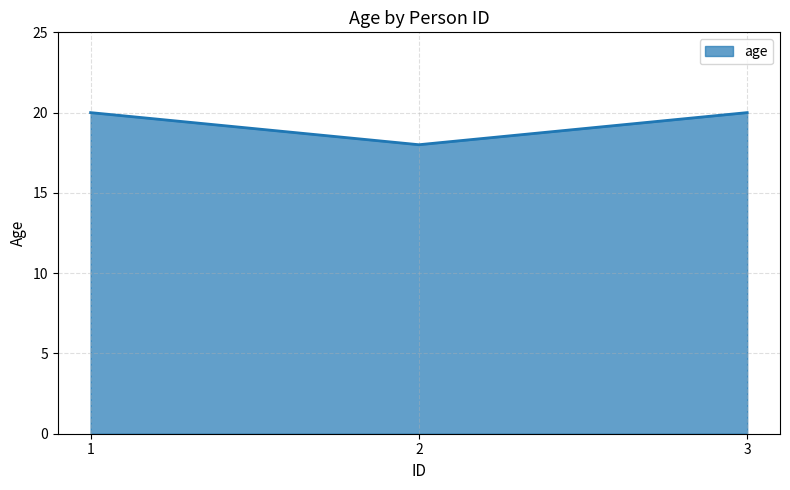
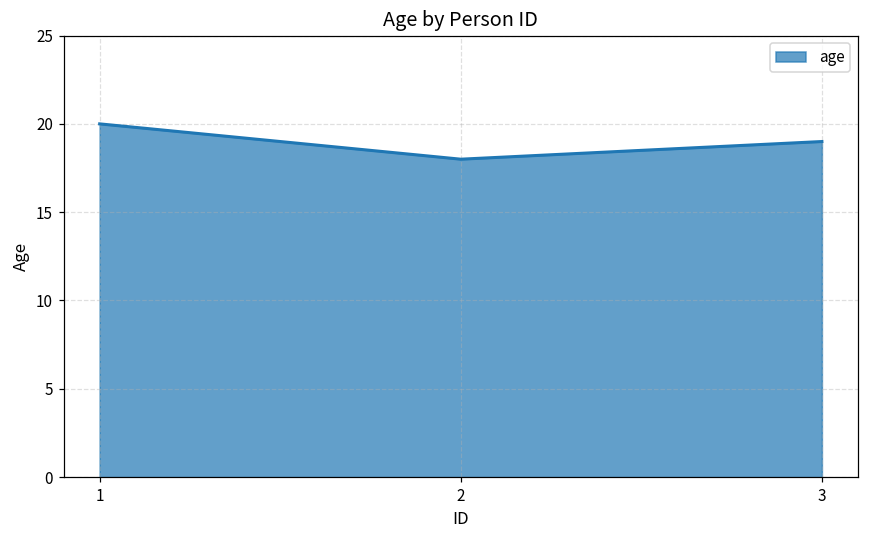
3: 20 -> 19
